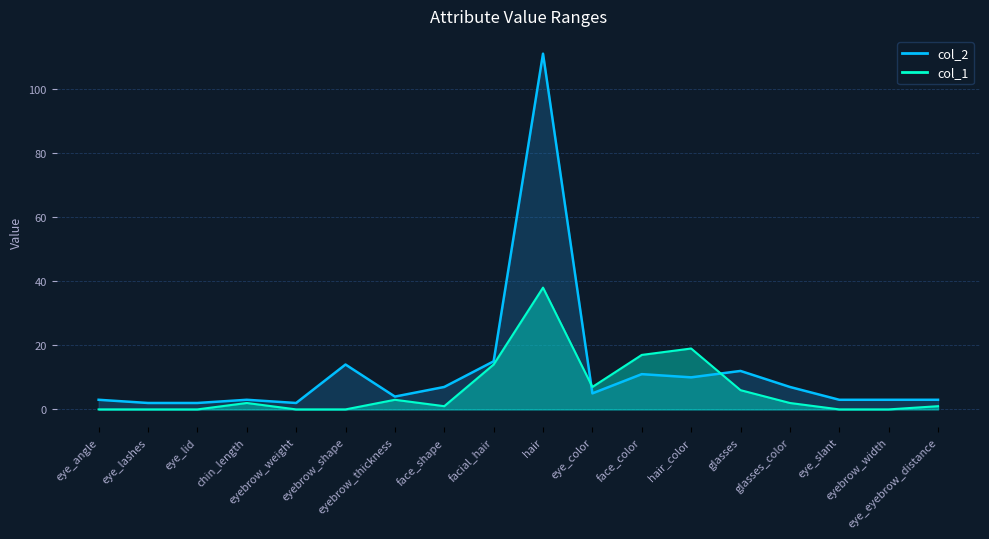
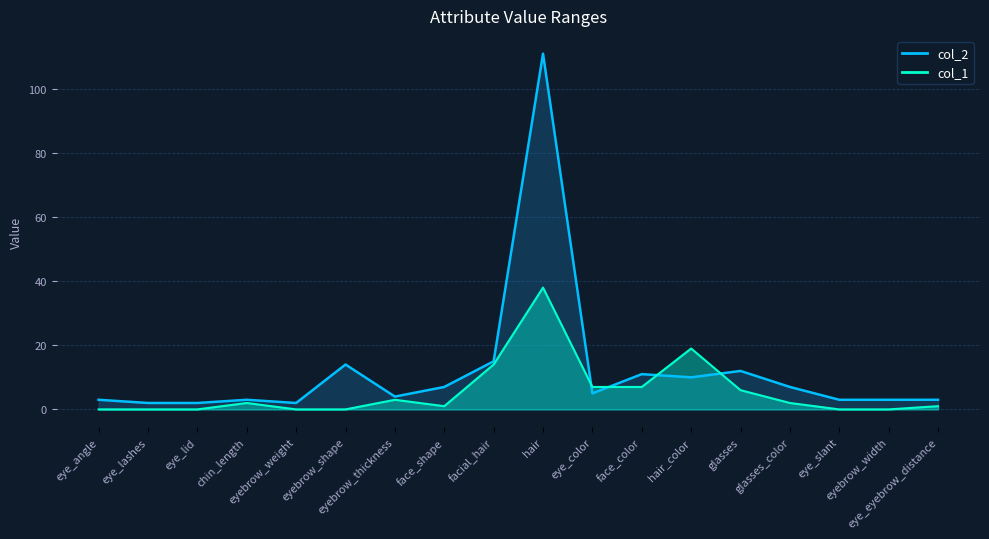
col_1, face_color: 17 -> 7
